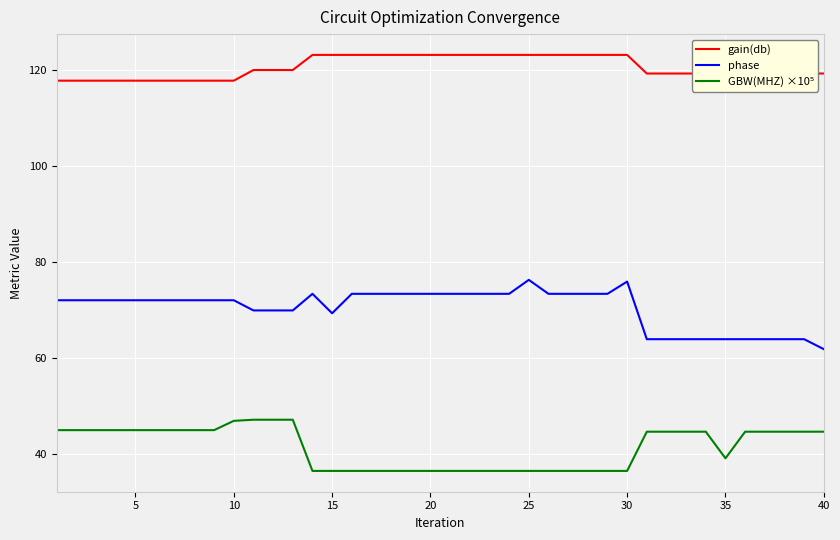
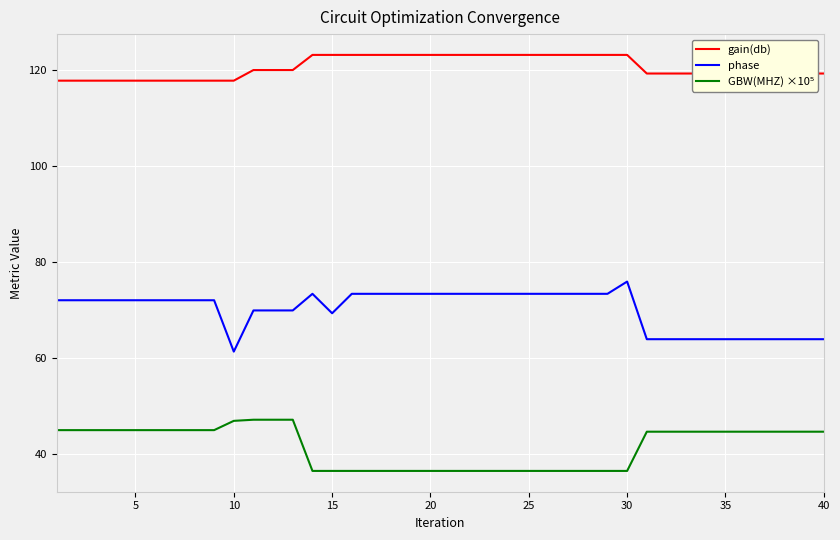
phase, 10: 72 -> 61
phase, 25: 76 -> 73
GBW(MHZ) ×10⁵, 35: 39 -> 45
phase, 40: 62 -> 64
